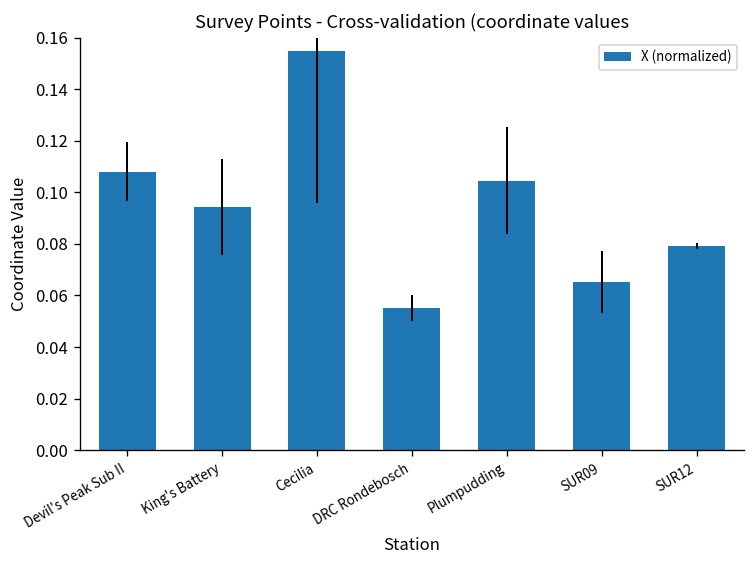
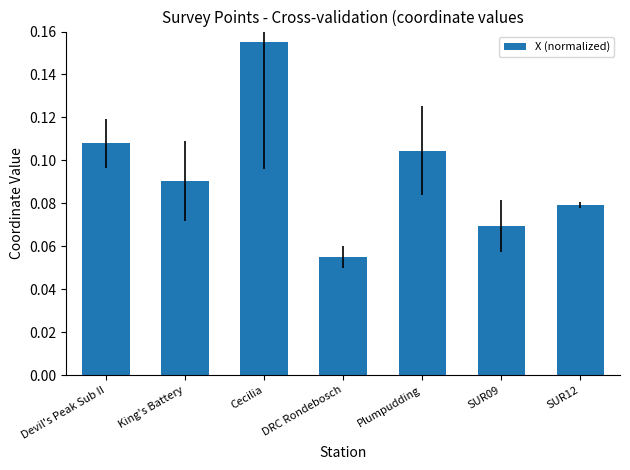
King's Battery: 0.094 -> 0.090
SUR09: 0.065 -> 0.070
